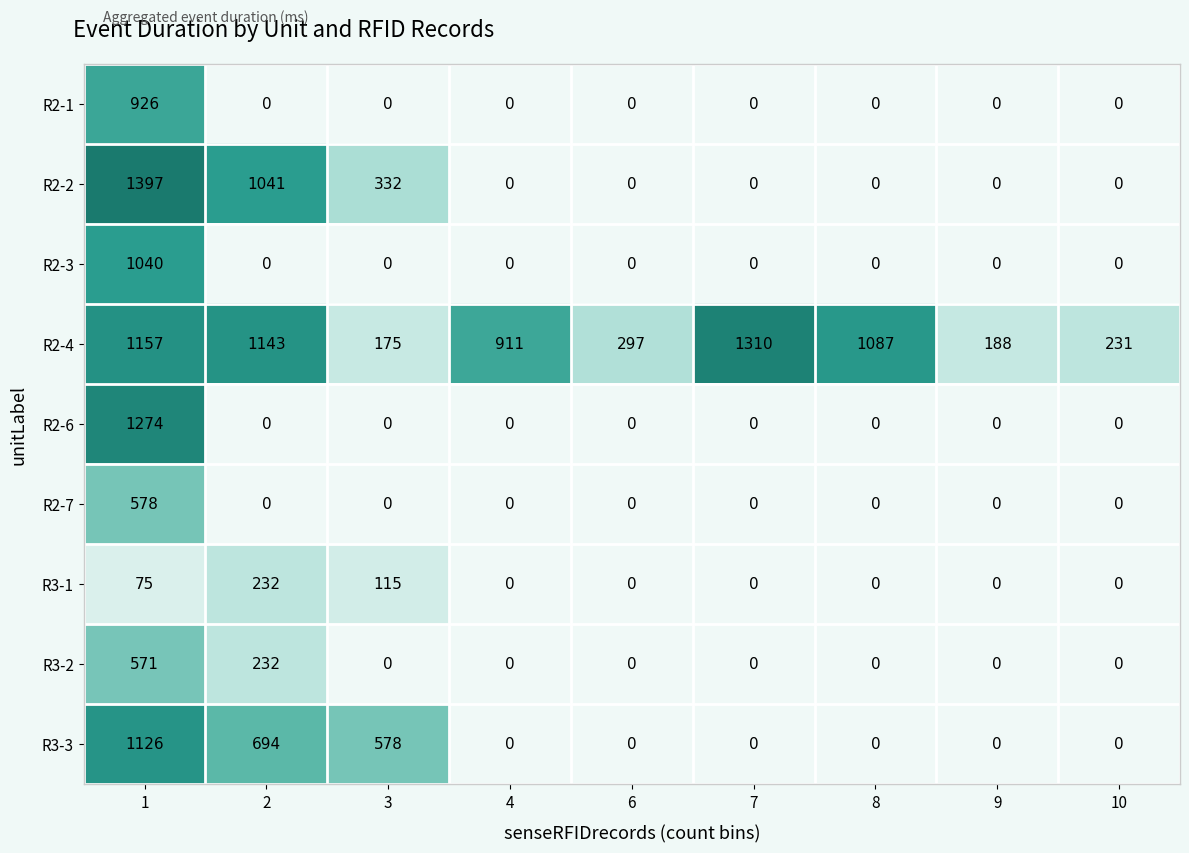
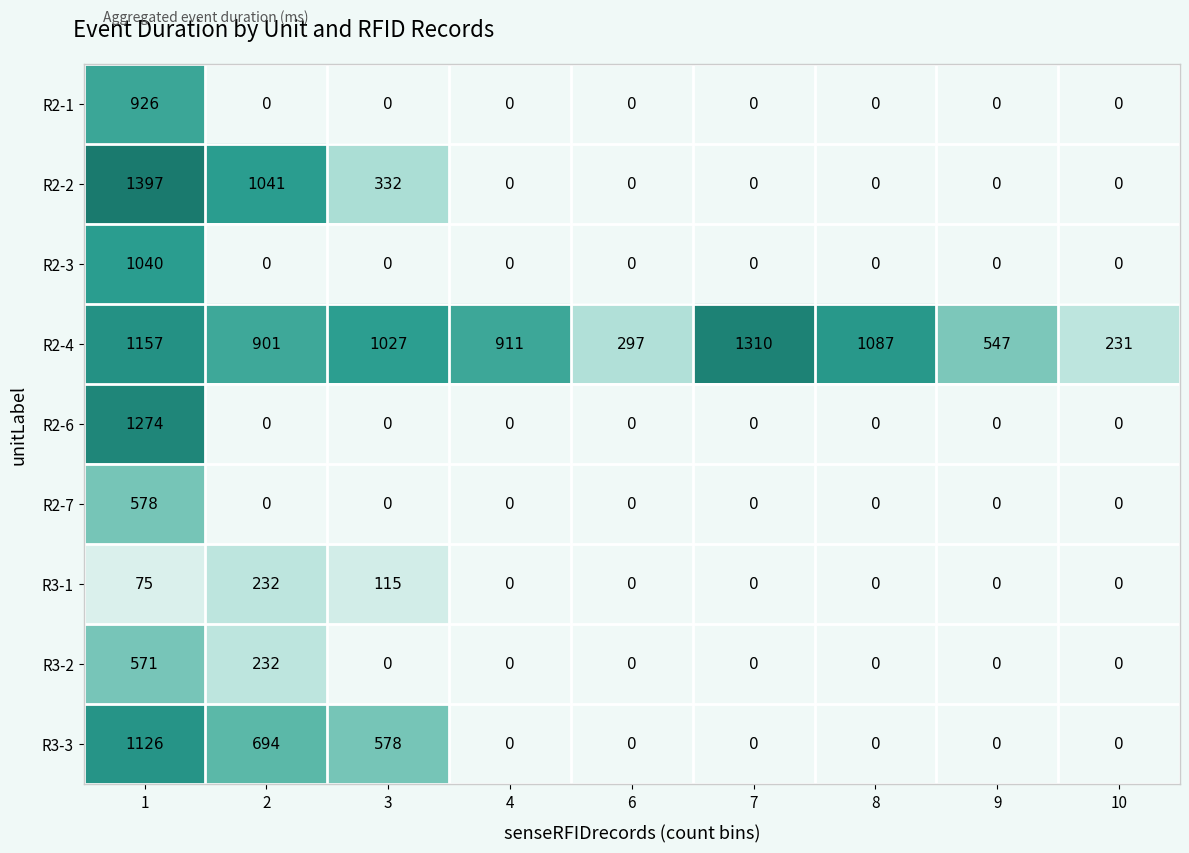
R2-4, 2: 1143 -> 901
R2-4, 3: 175 -> 1027
R2-4, 9: 188 -> 547
